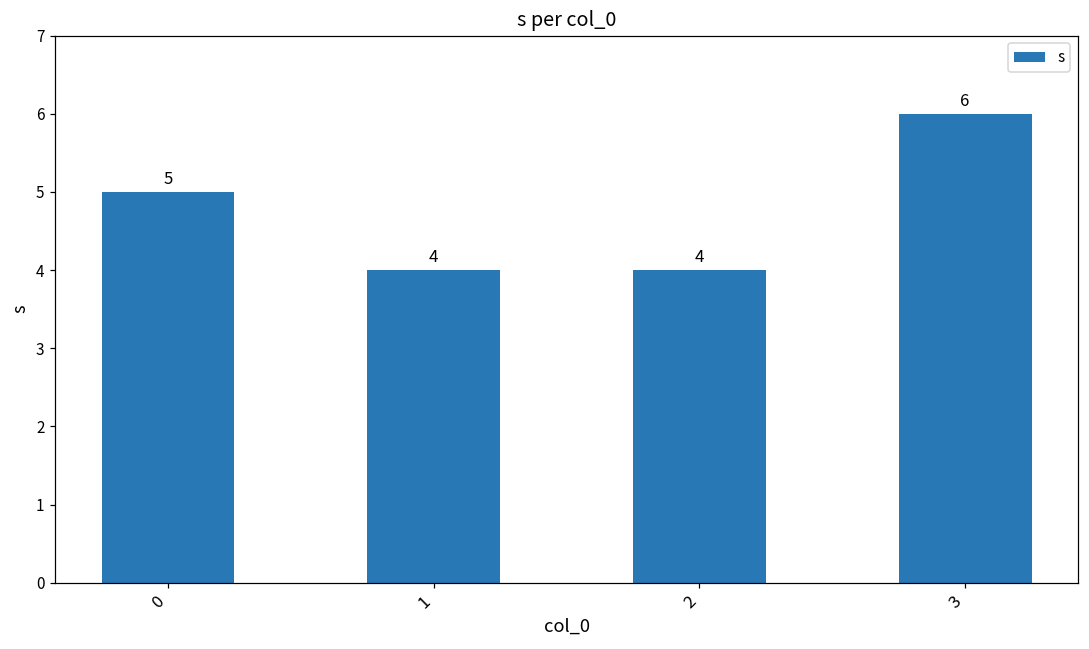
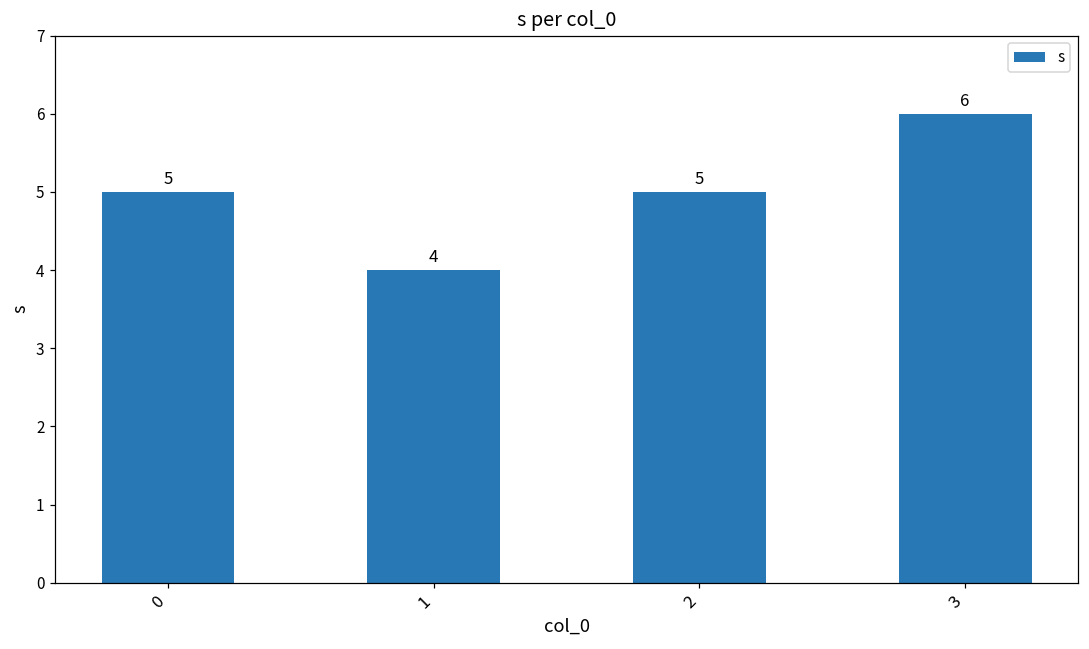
2: 4 -> 5
